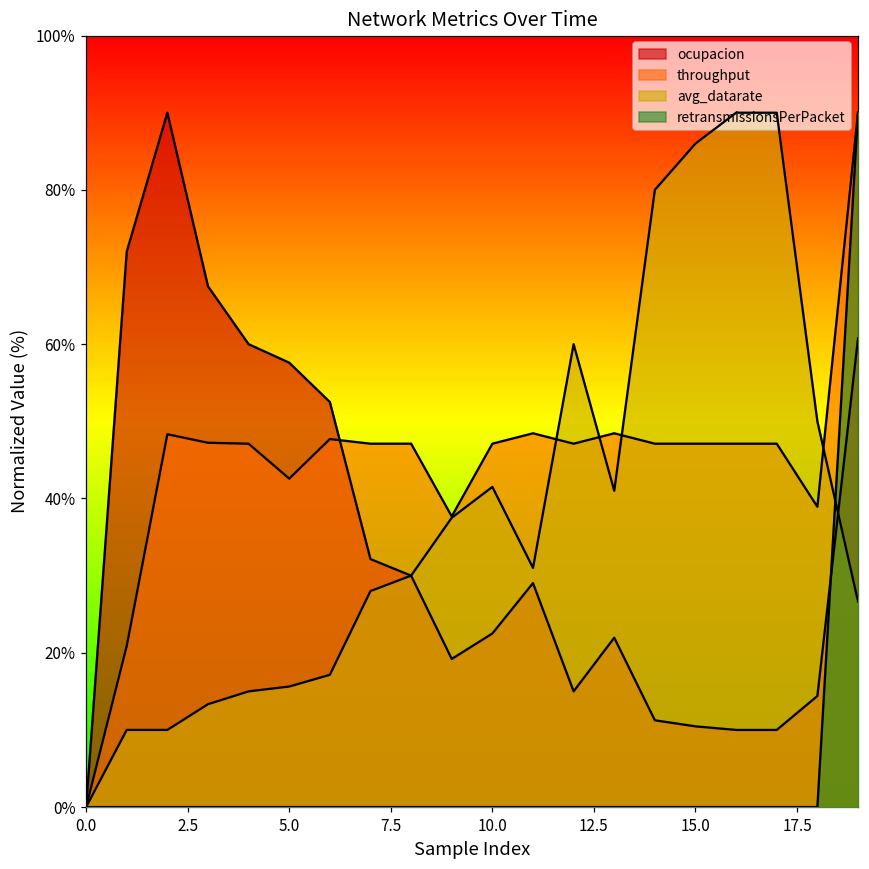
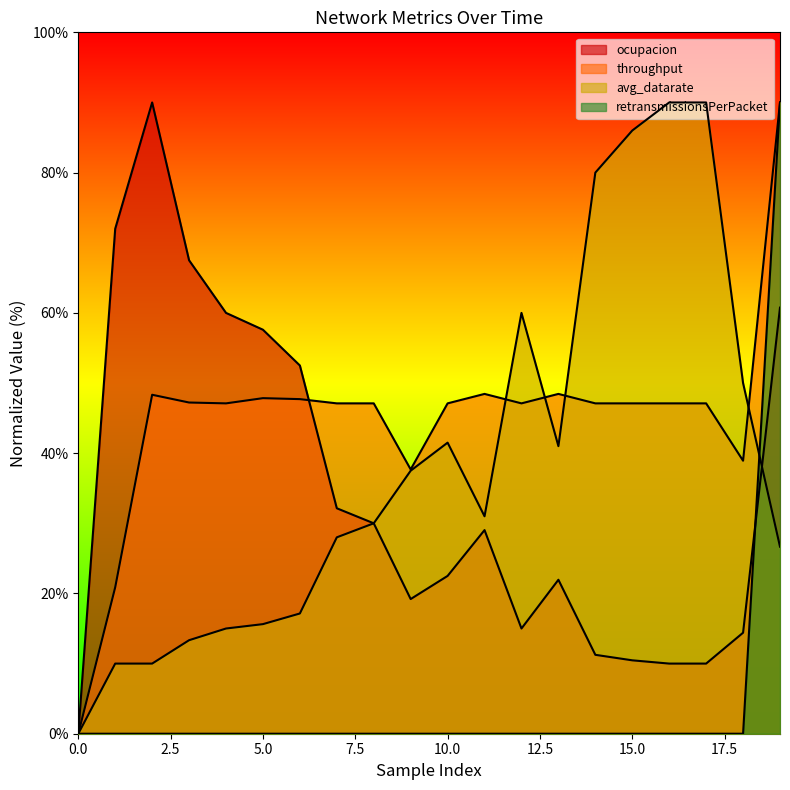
throughput, 5.0: 43% -> 48%
